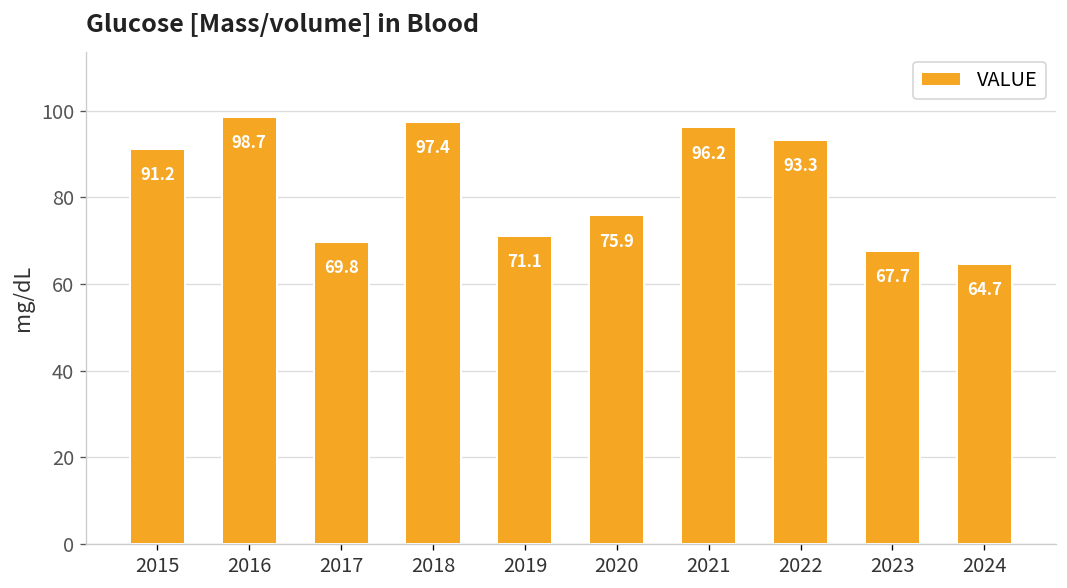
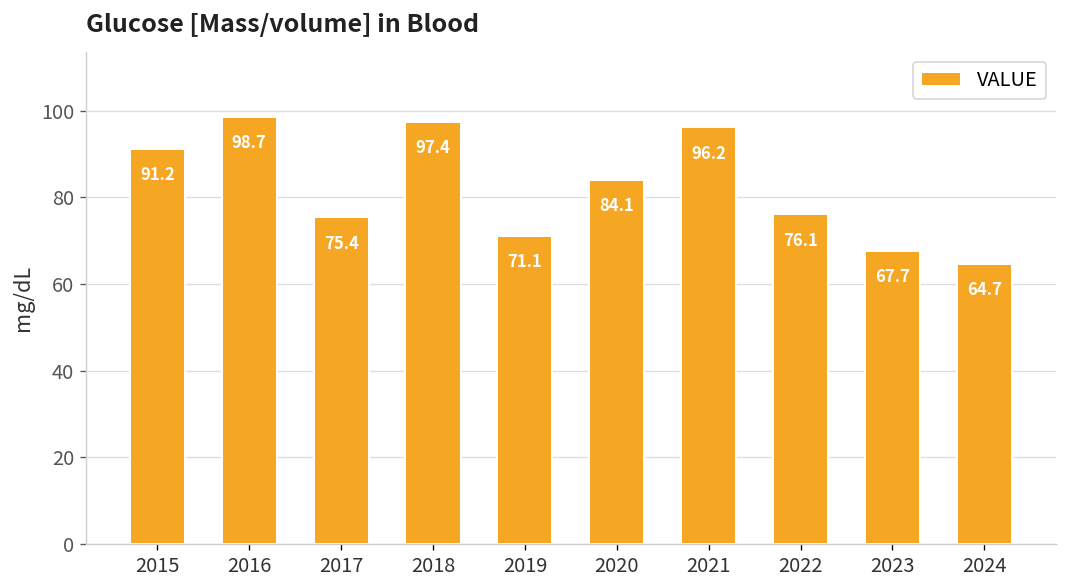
2017: 69.8 -> 75.4
2020: 75.9 -> 84.1
2022: 93.3 -> 76.1
